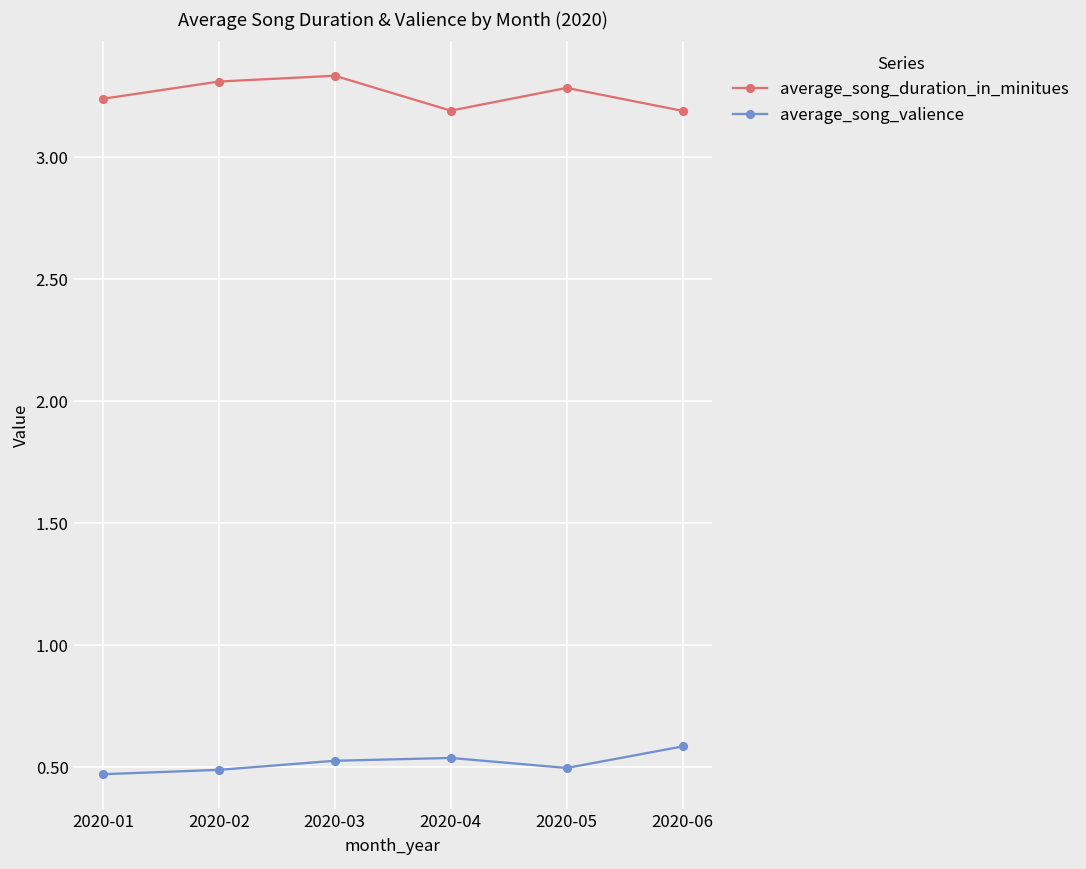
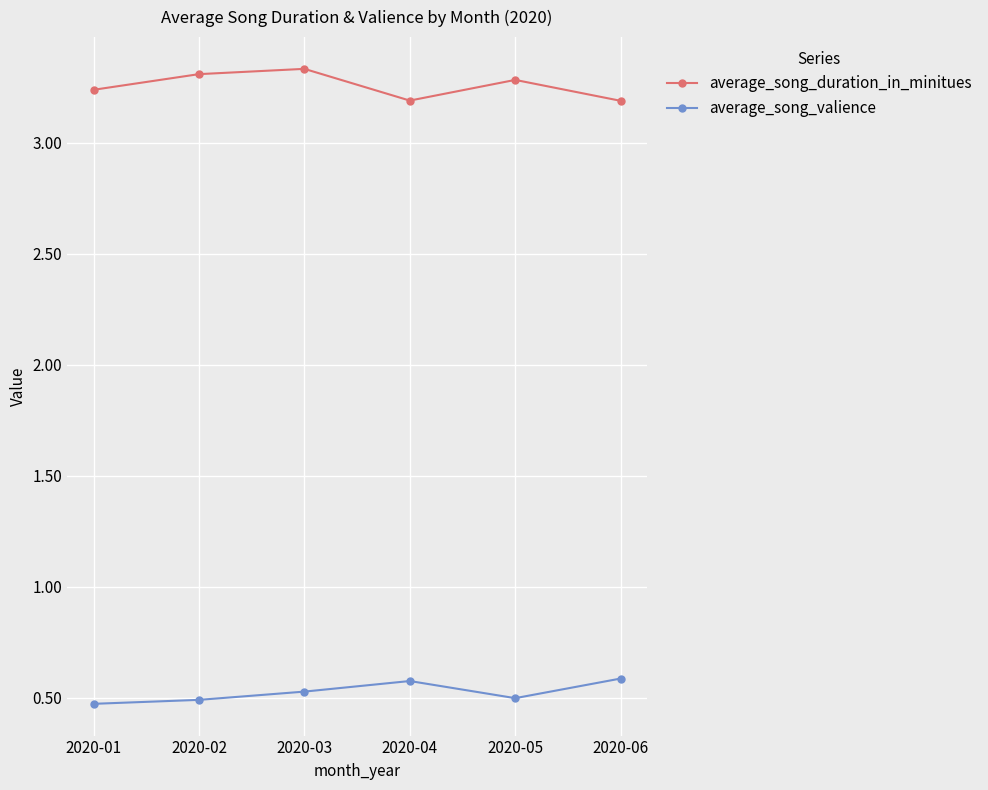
average_song_valience, 2020-04: 0.54 -> 0.57
